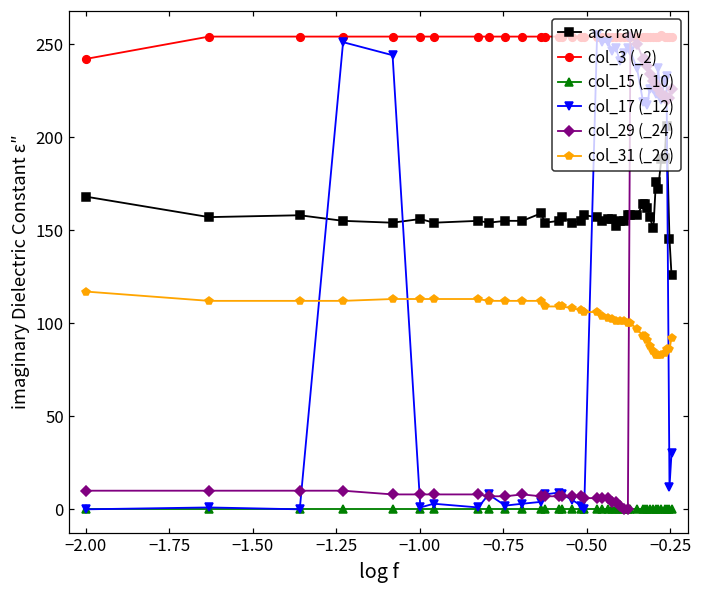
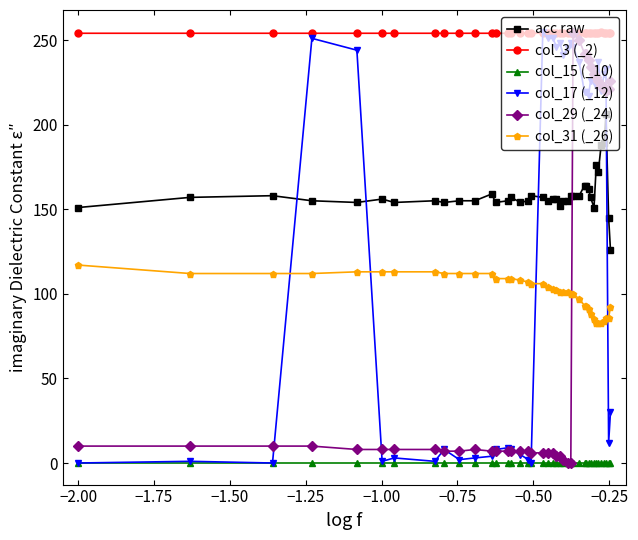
acc raw, −2.00: 168 -> 151
col_3 (_2), −2.00: 242 -> 254
